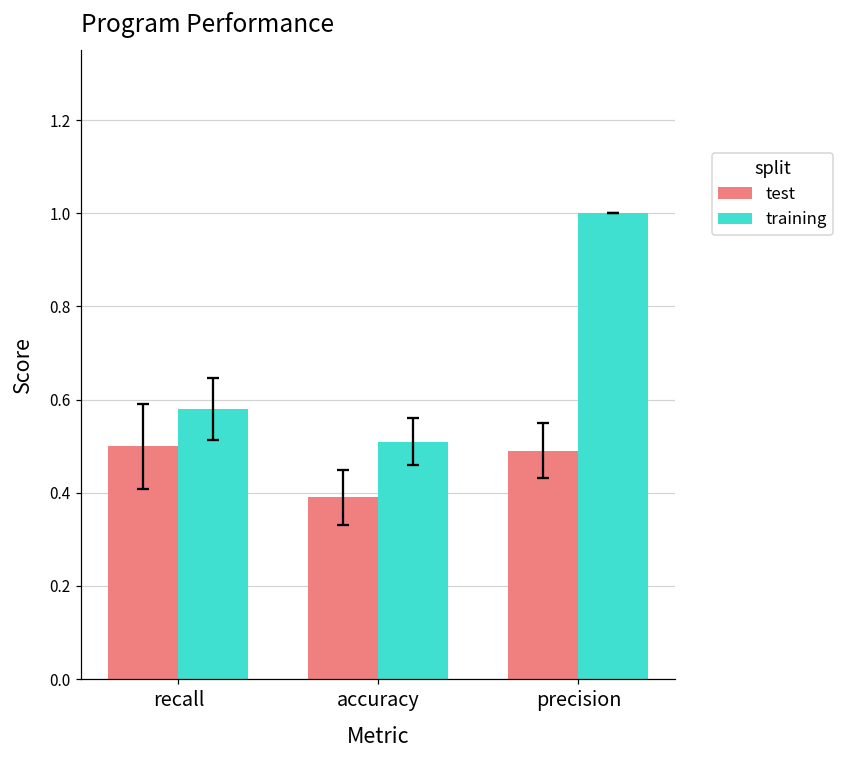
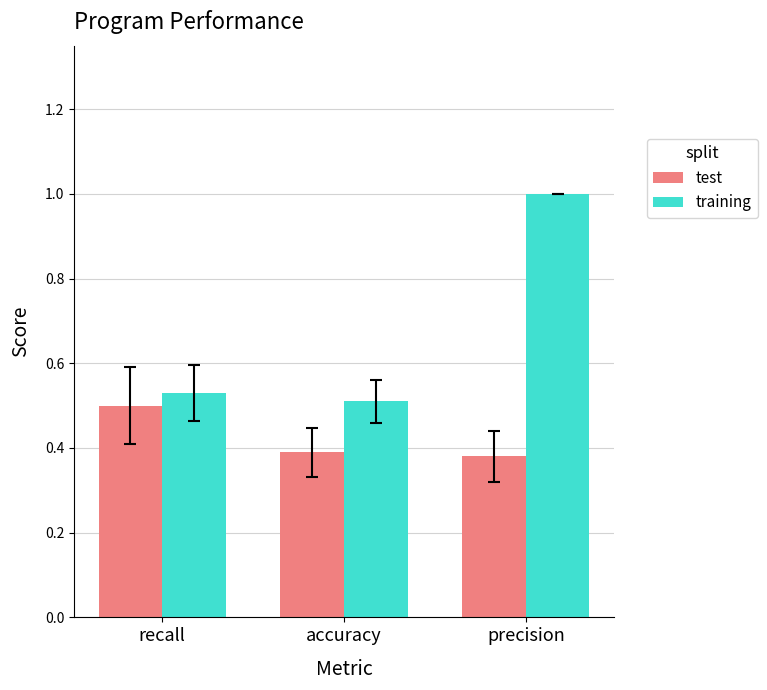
training, recall: 0.58 -> 0.53
test, precision: 0.49 -> 0.38
